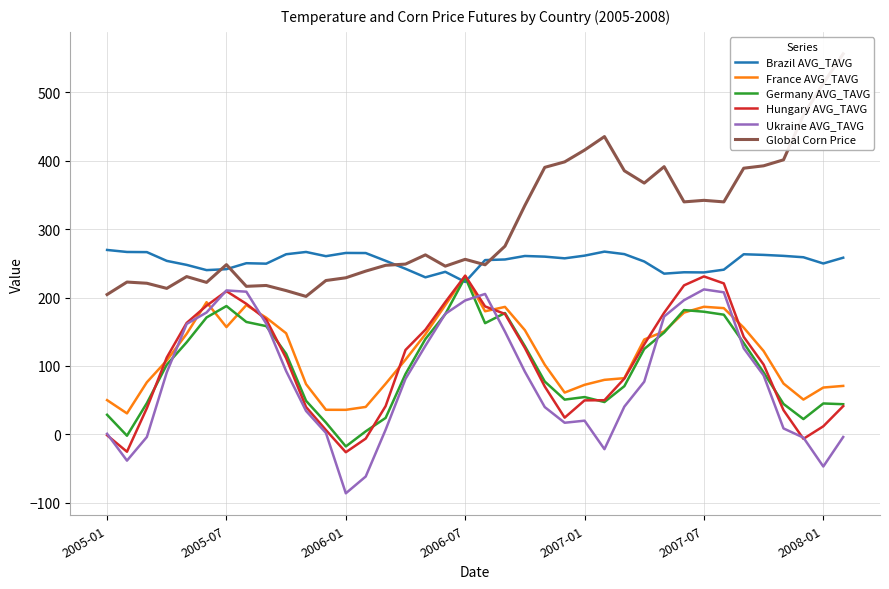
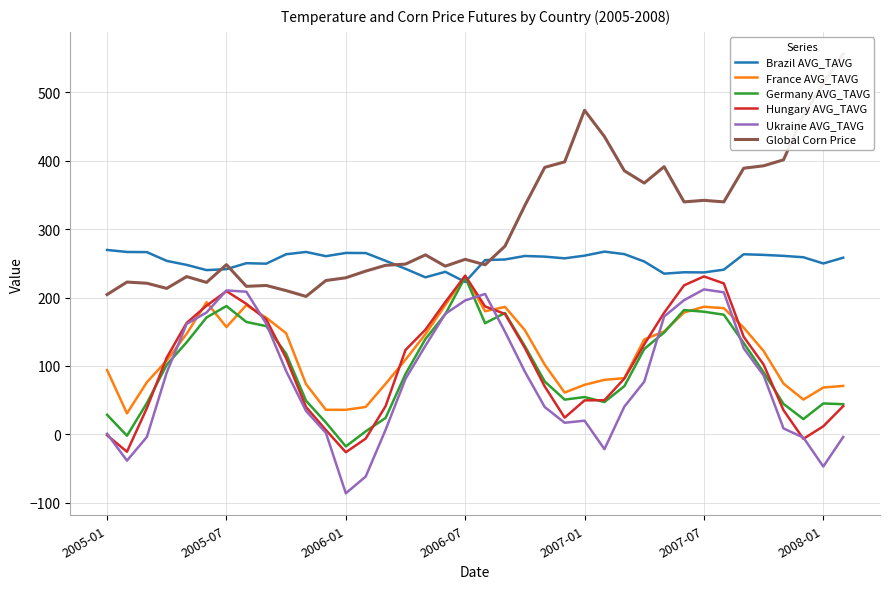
France AVG_TAVG, 2005-01: 50 -> 90
Global Corn Price, 2007-01: 420 -> 470
